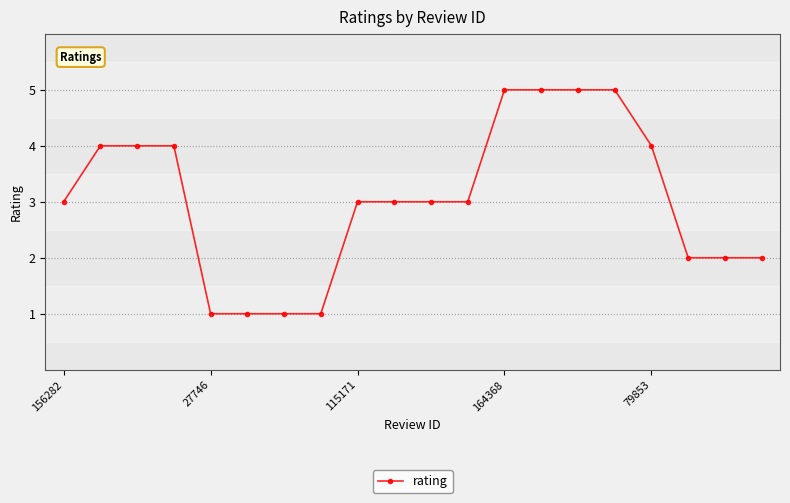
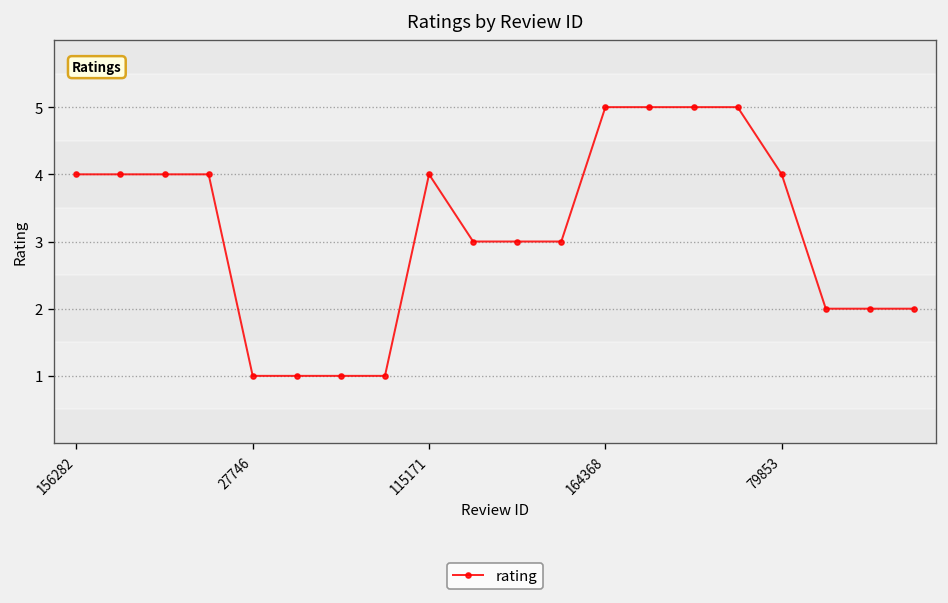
156282: 3 -> 4
115171: 3 -> 4
